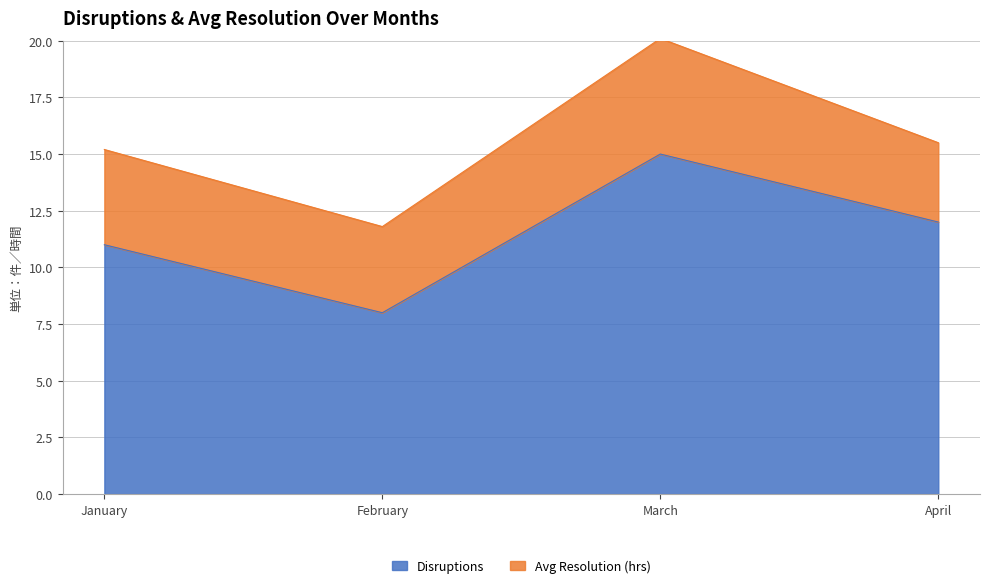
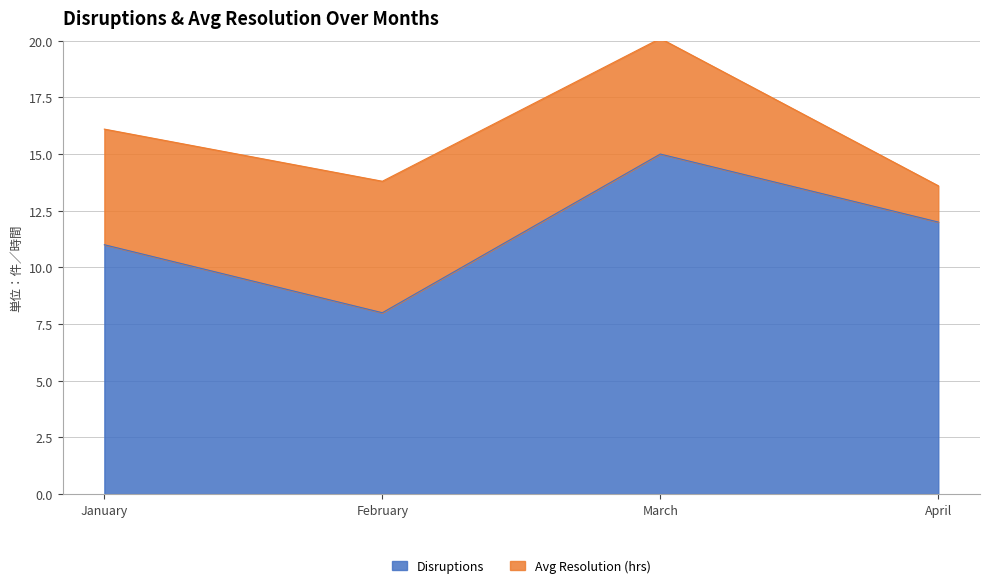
Avg Resolution (hrs), January: 4.2 -> 5.1
Avg Resolution (hrs), February: 3.8 -> 5.8
Avg Resolution (hrs), April: 3.5 -> 1.6
